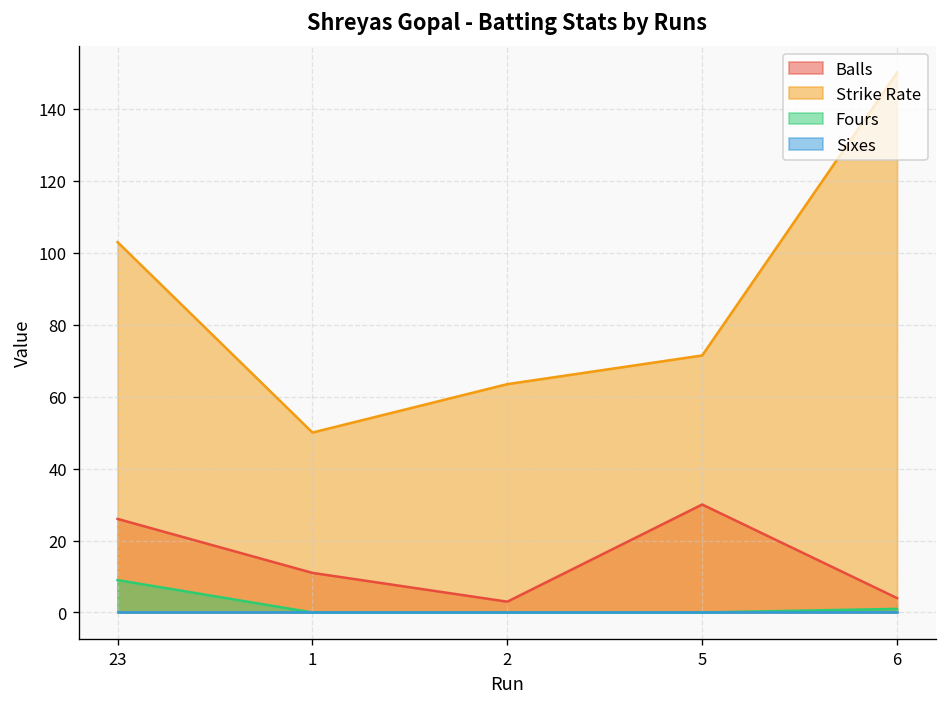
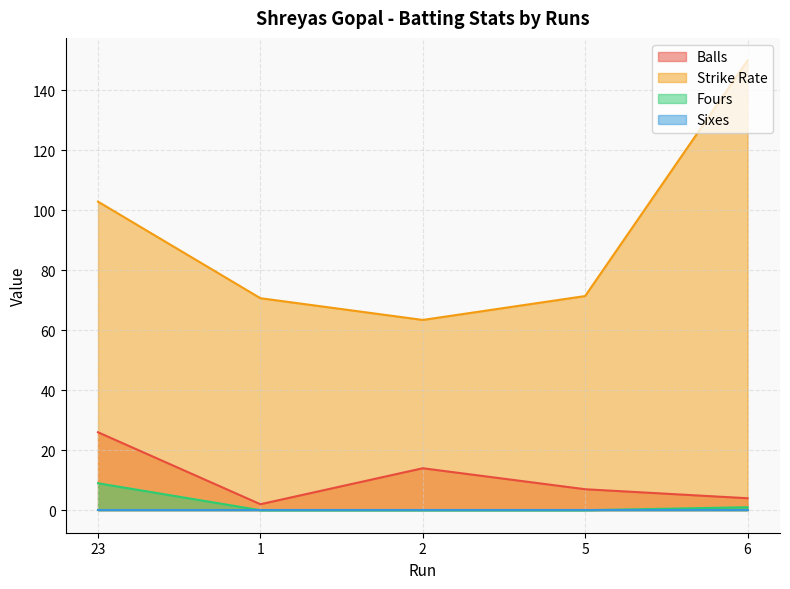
Balls, 1: 11 -> 2
Strike Rate, 1: 50 -> 71
Balls, 2: 3 -> 14
Balls, 5: 30 -> 7
